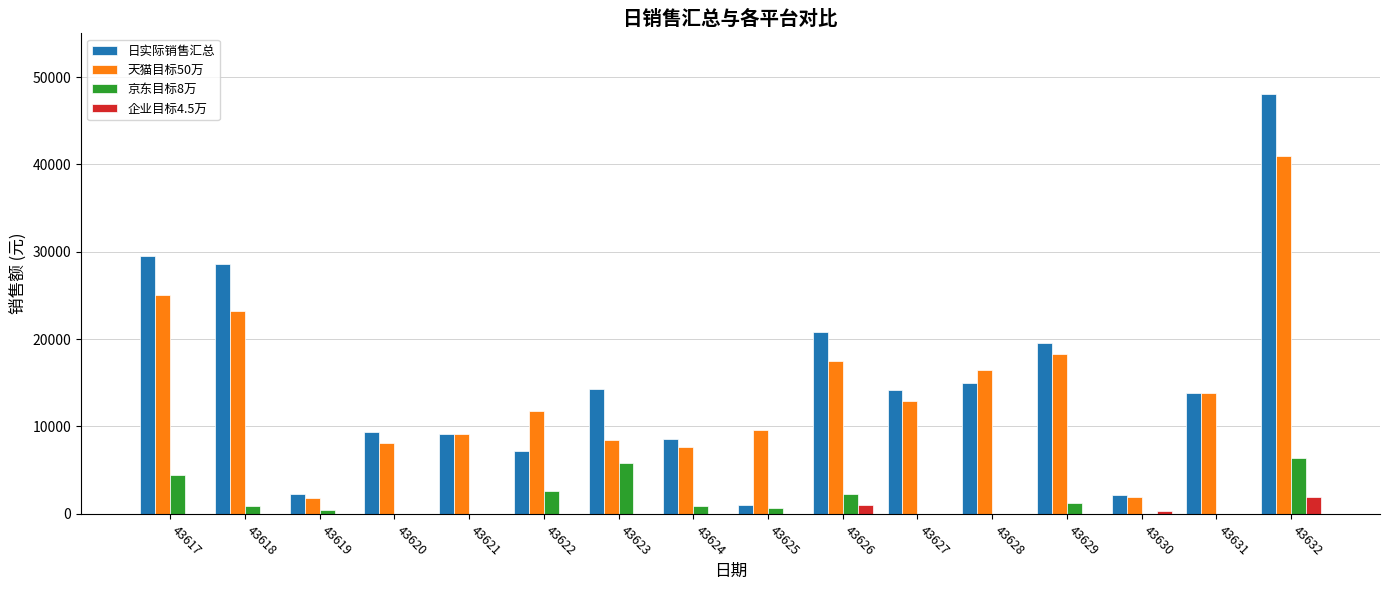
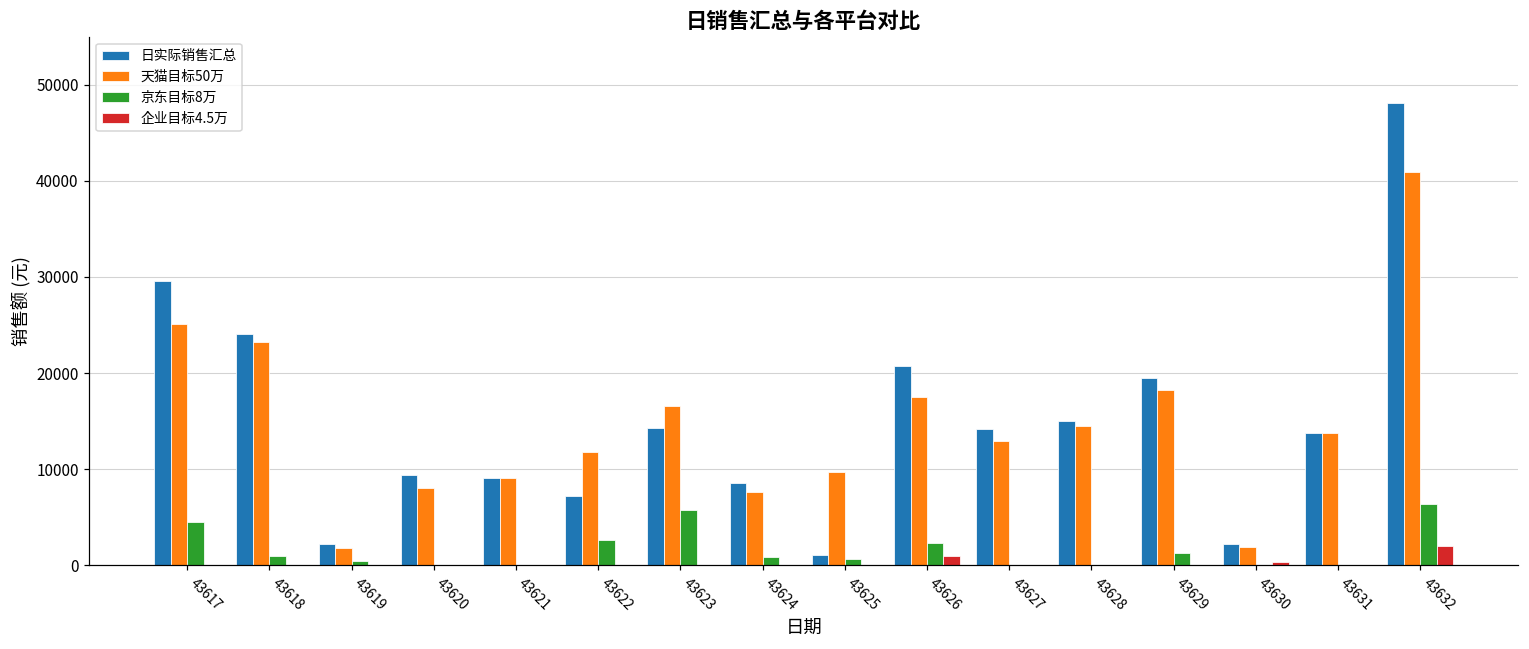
日实际销售汇总, 43618: 29000 -> 24000
天猫目标50万, 43623: 8000 -> 17000
天猫目标50万, 43628: 16000 -> 14000
